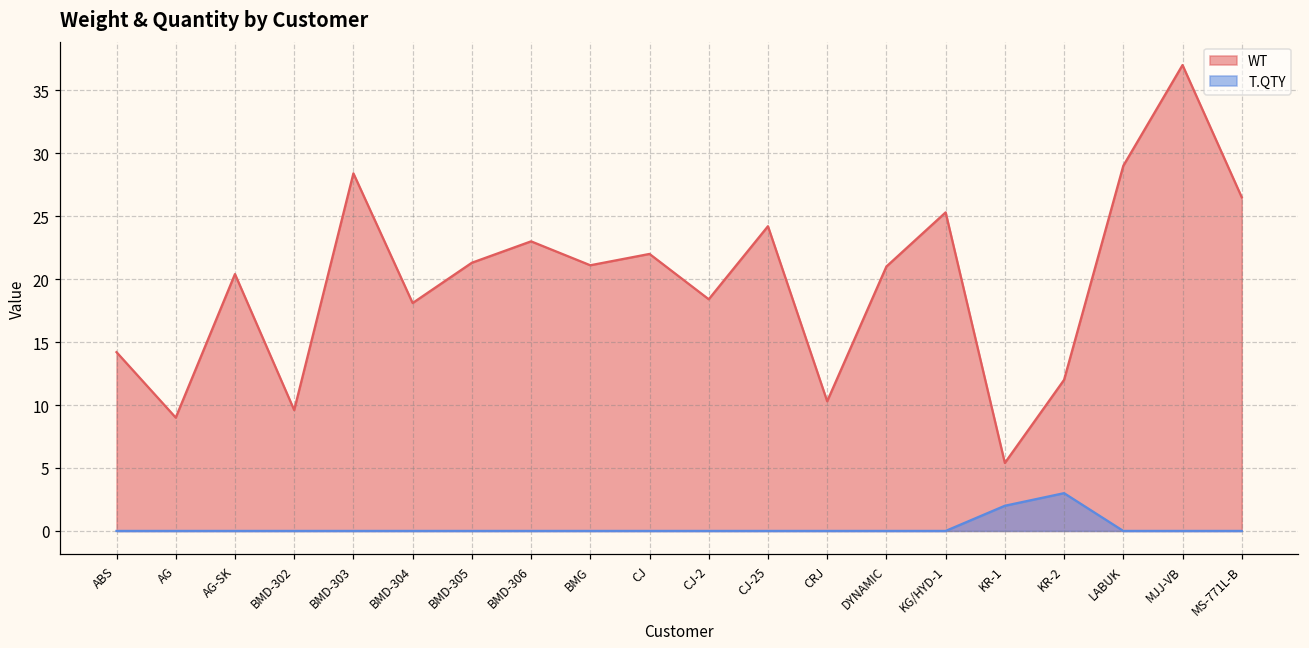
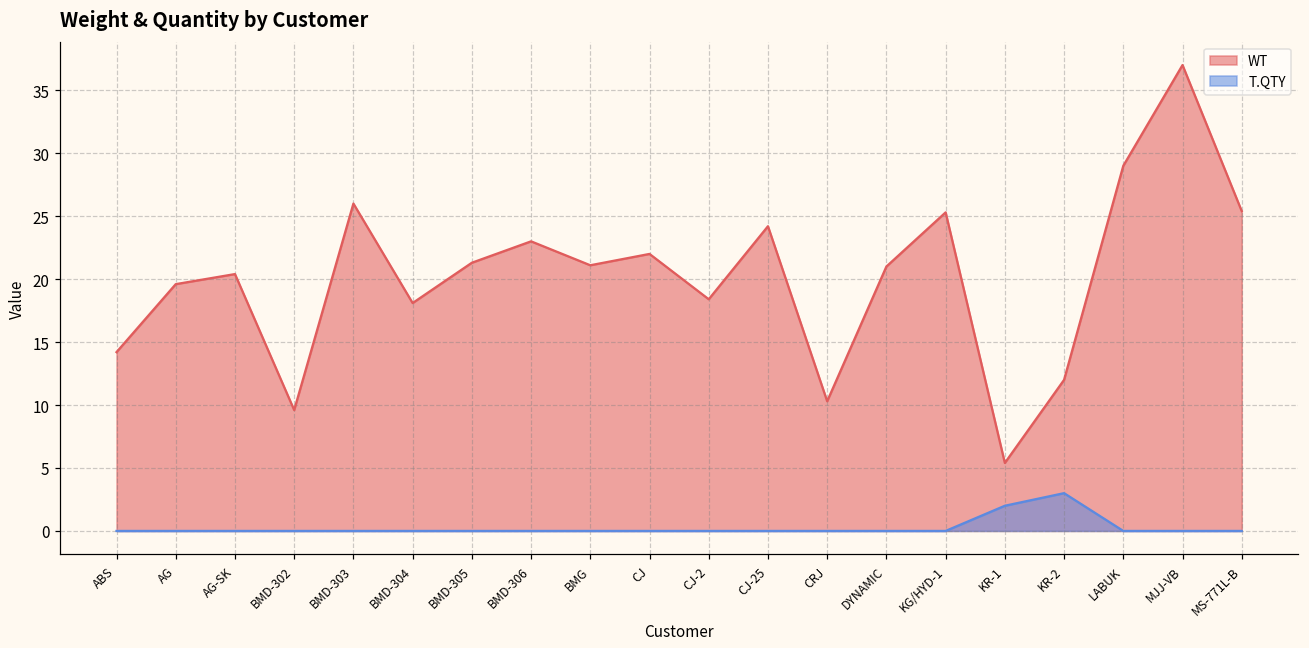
WT, AG: 9.0 -> 19.6
WT, BMD-303: 28.4 -> 26.0
WT, MS-771L-B: 26.5 -> 25.4
